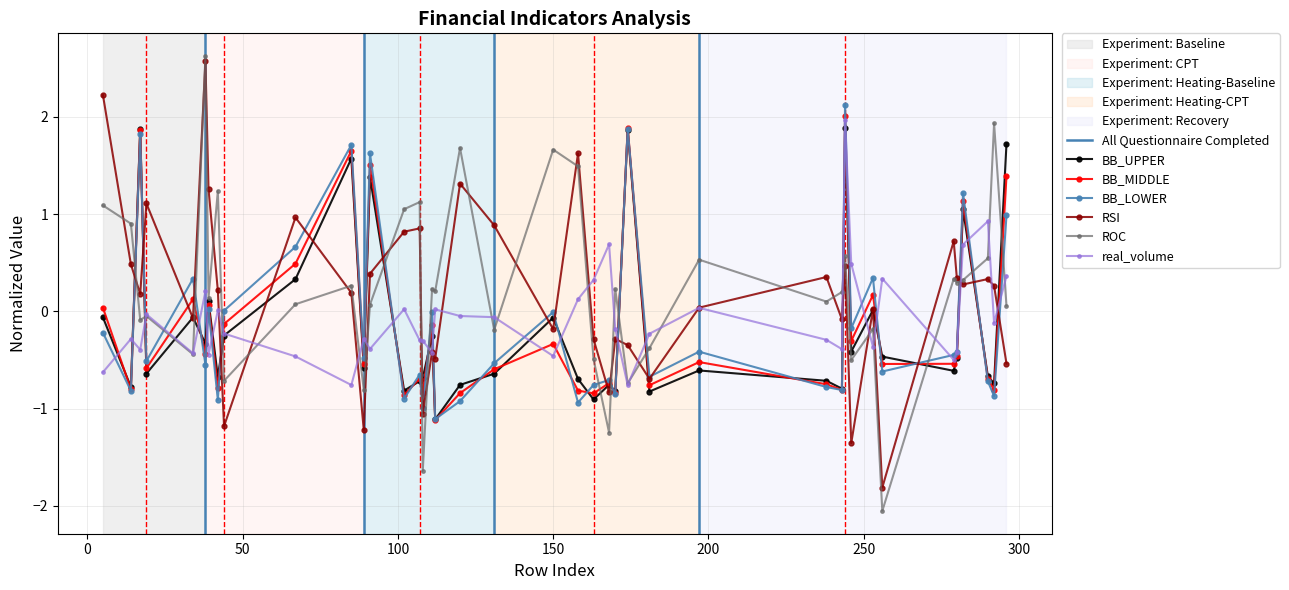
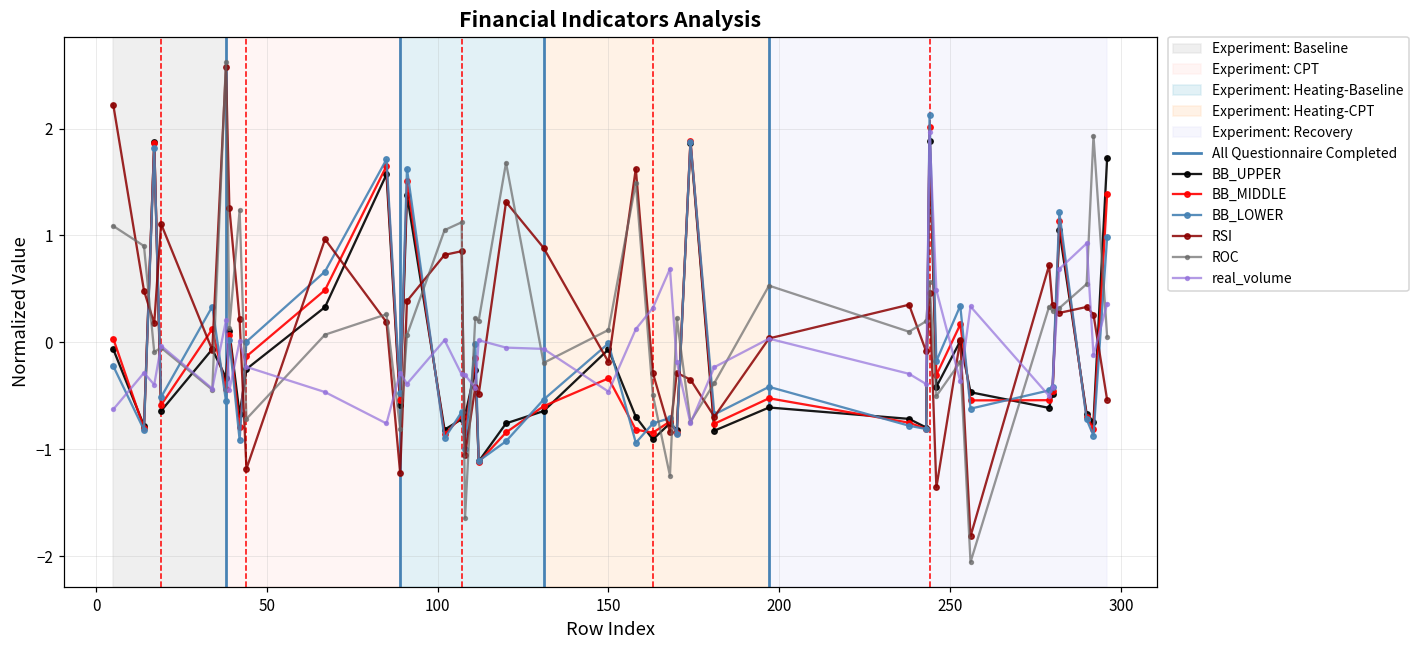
ROC, 150: 1.7 -> 0.1
